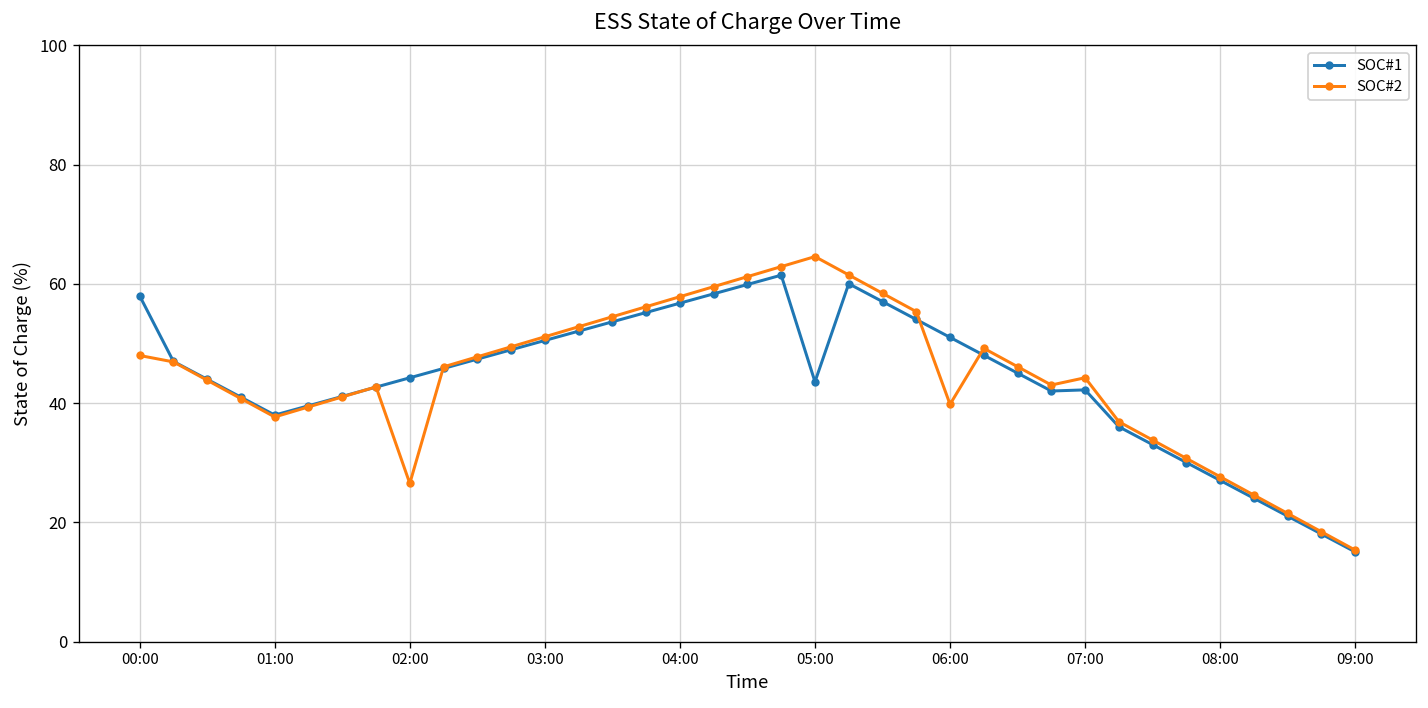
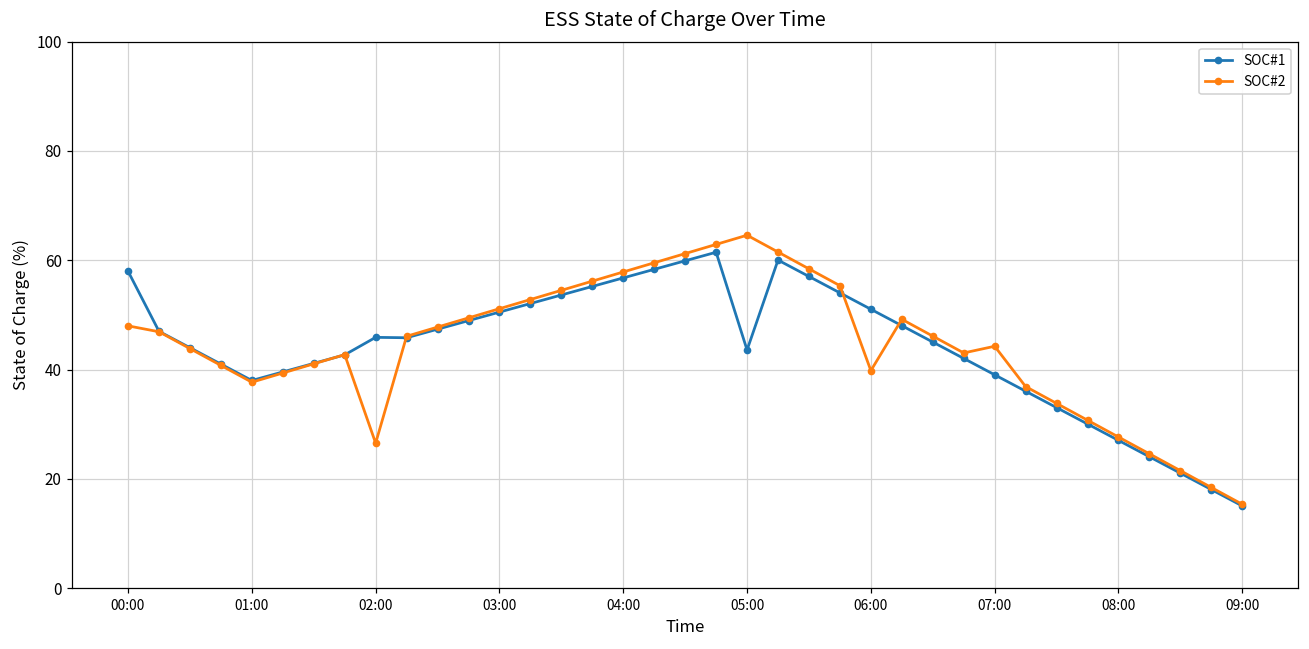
SOC#1, 02:00: 44 -> 46
SOC#1, 07:00: 42 -> 39
